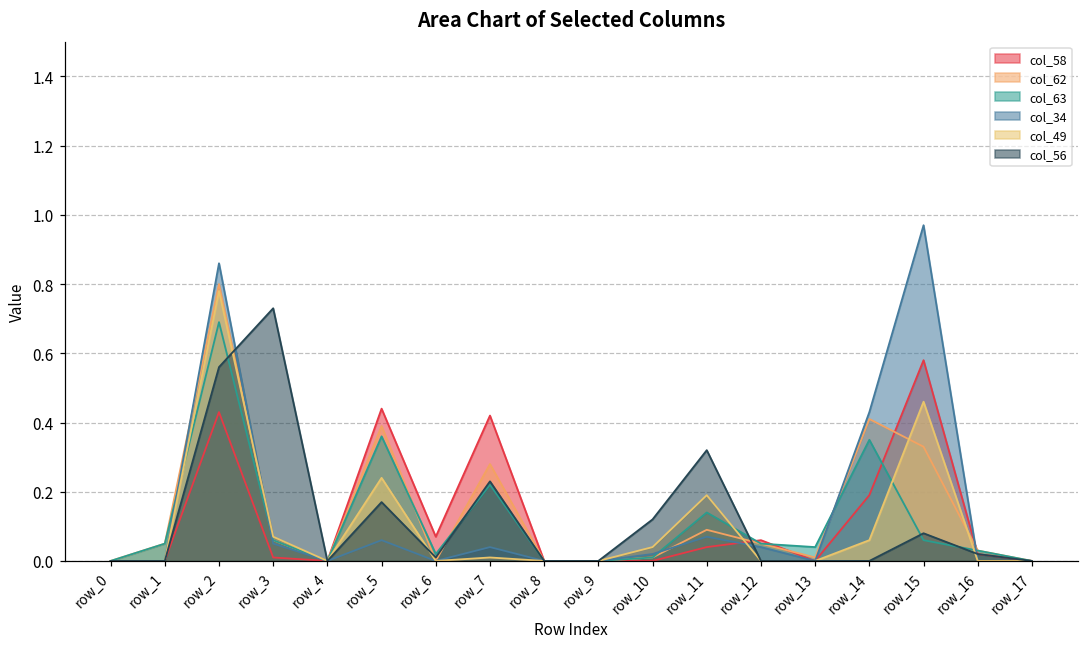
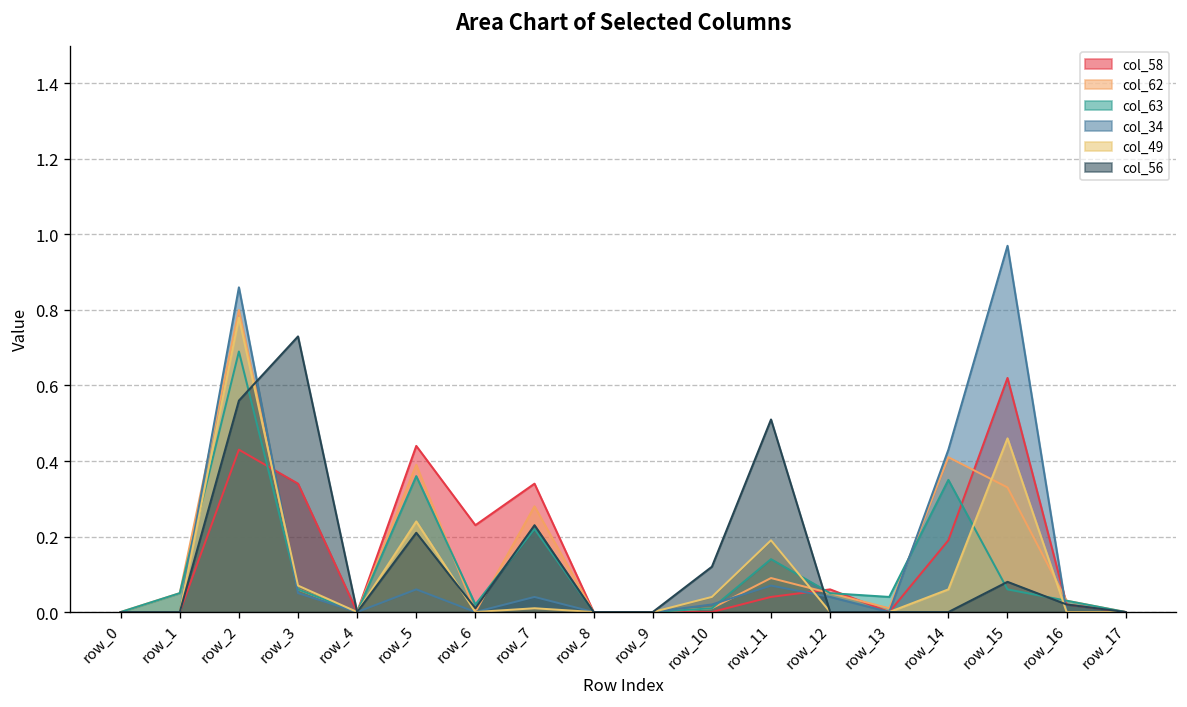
col_58, row_3: 0.01 -> 0.34
col_56, row_5: 0.17 -> 0.21
col_58, row_6: 0.07 -> 0.23
col_58, row_7: 0.42 -> 0.34
col_56, row_11: 0.32 -> 0.51
col_58, row_15: 0.58 -> 0.62
